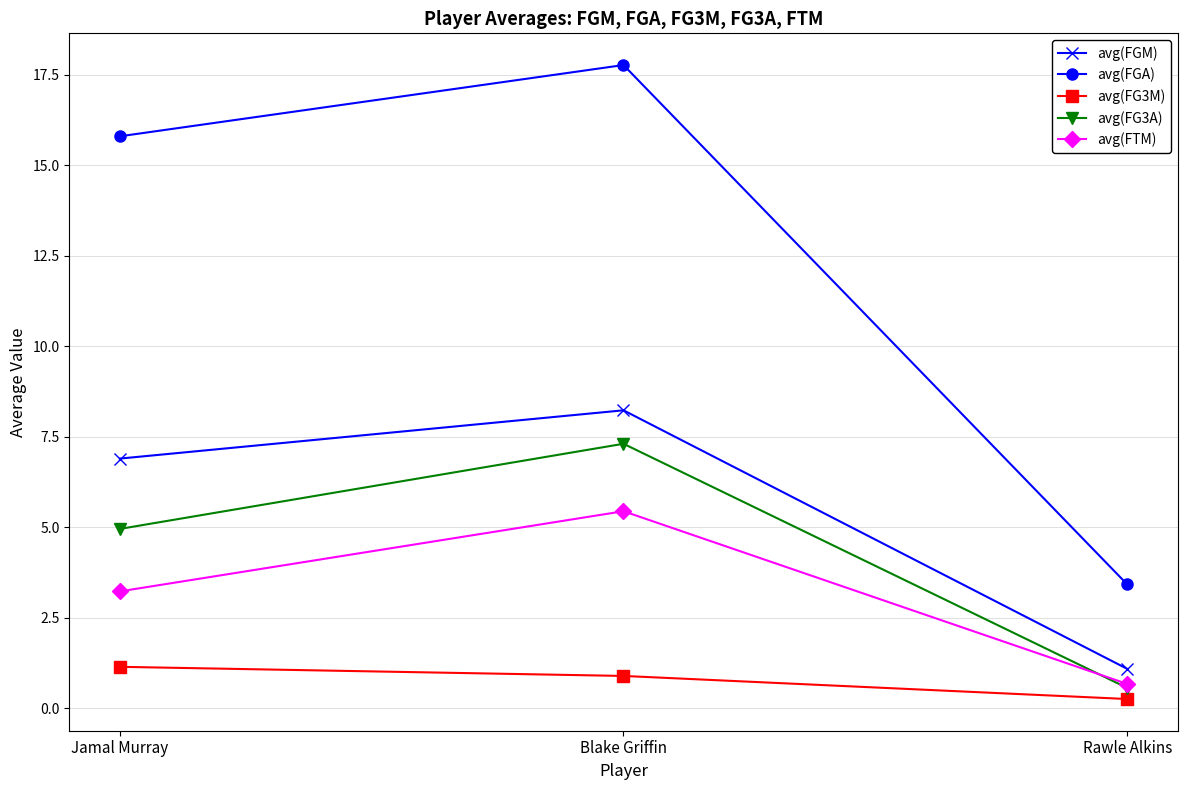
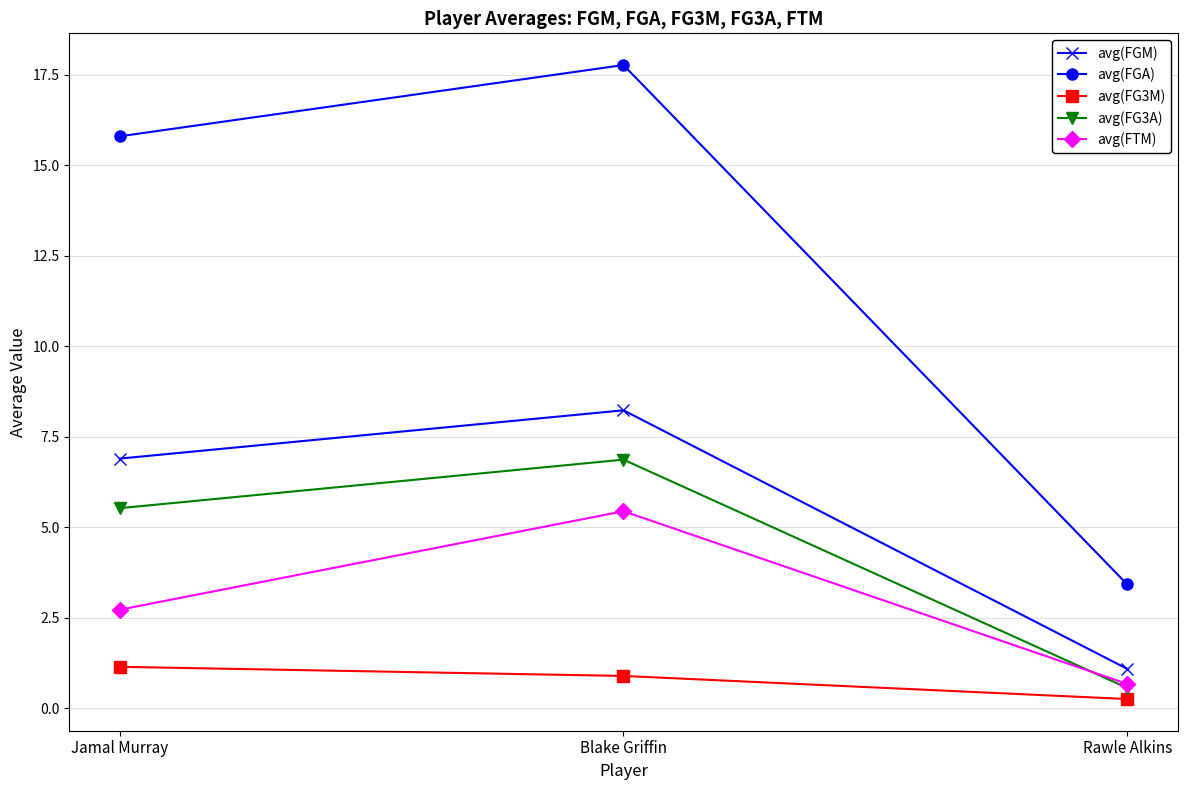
avg(FG3A), Jamal Murray: 4.9 -> 5.5
avg(FTM), Jamal Murray: 3.2 -> 2.7
avg(FG3A), Blake Griffin: 7.3 -> 6.9
